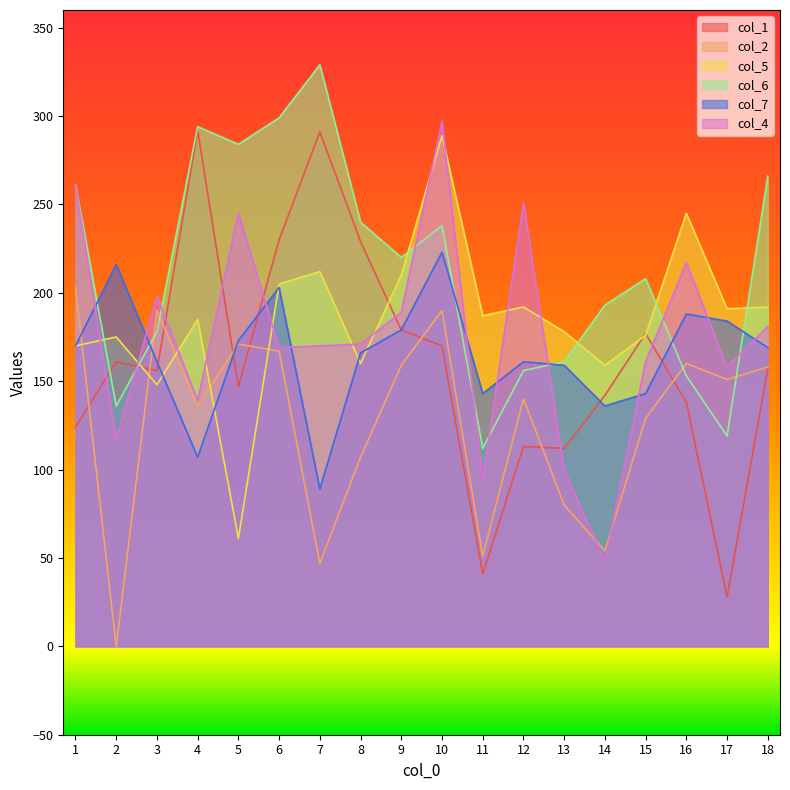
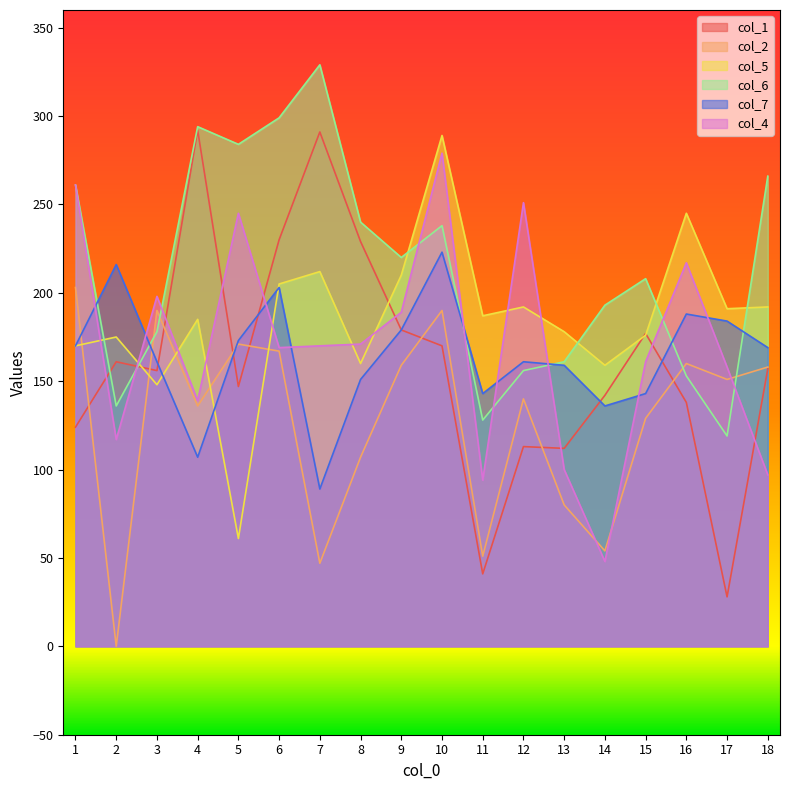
col_7, 8: 166 -> 151
col_4, 10: 297 -> 279
col_6, 11: 112 -> 128
col_4, 18: 181 -> 97
